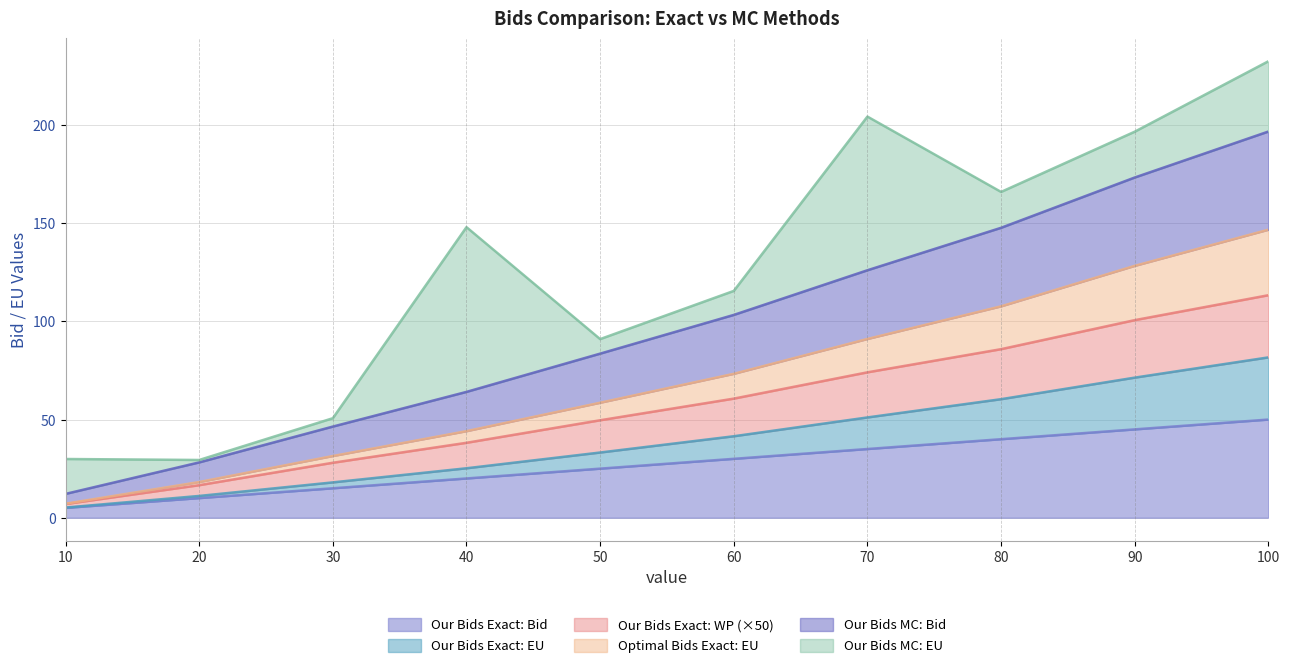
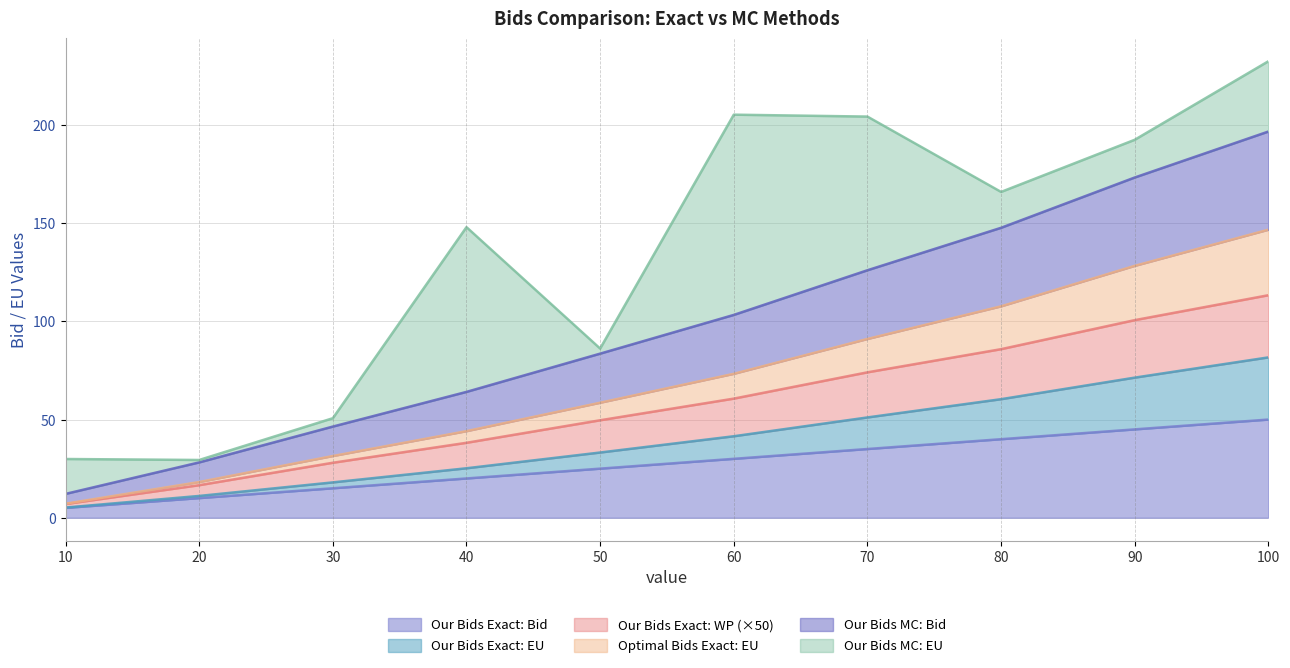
Our Bids MC: EU, 50: 7 -> 3
Our Bids MC: EU, 60: 12 -> 102
Our Bids MC: EU, 90: 23 -> 19
